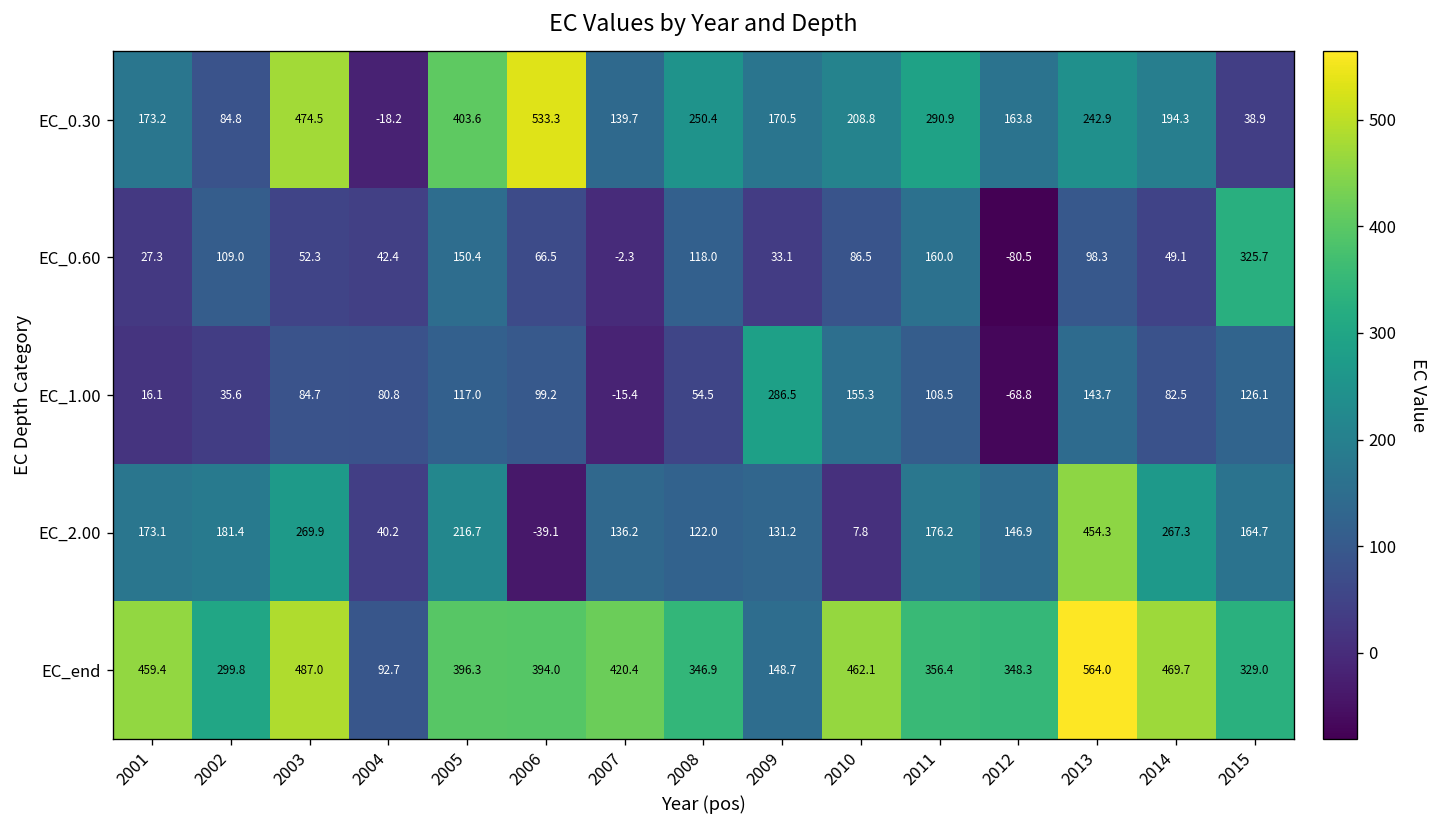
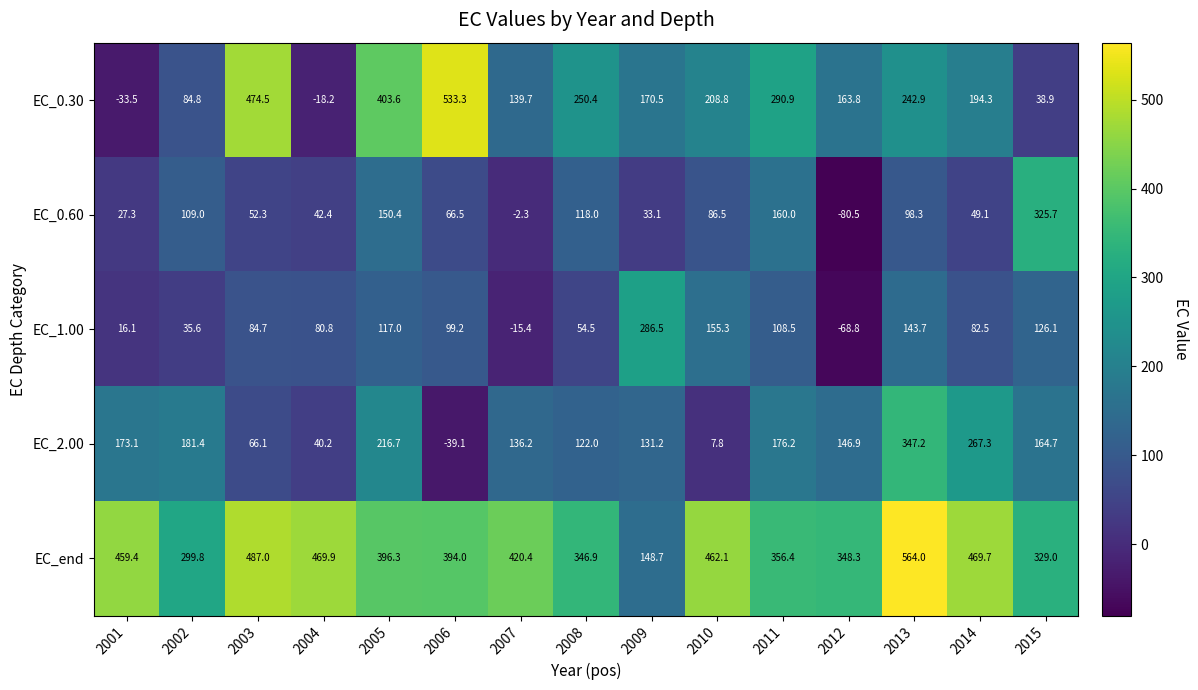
EC_0.30, 2001: 173.2 -> -33.5
EC_2.00, 2003: 269.9 -> 66.1
EC_2.00, 2013: 454.3 -> 347.2
EC_end, 2004: 92.7 -> 469.9
